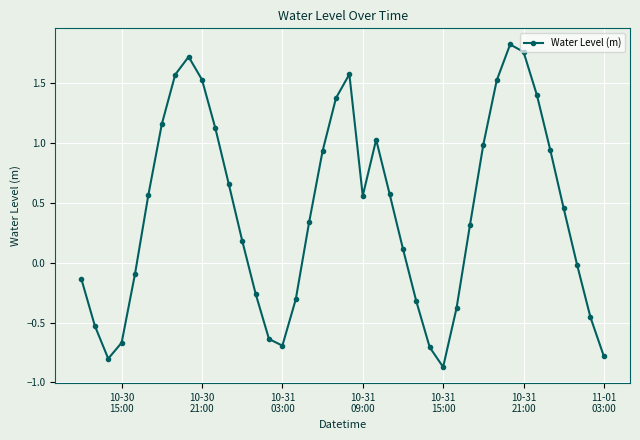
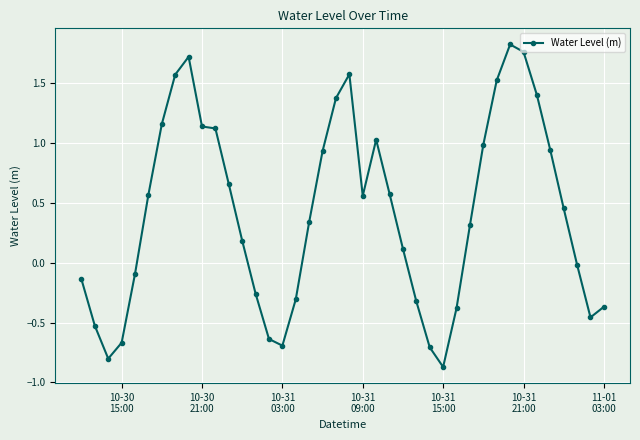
10-30 21:00: 1.53 -> 1.14
11-01 03:00: -0.78 -> -0.37
